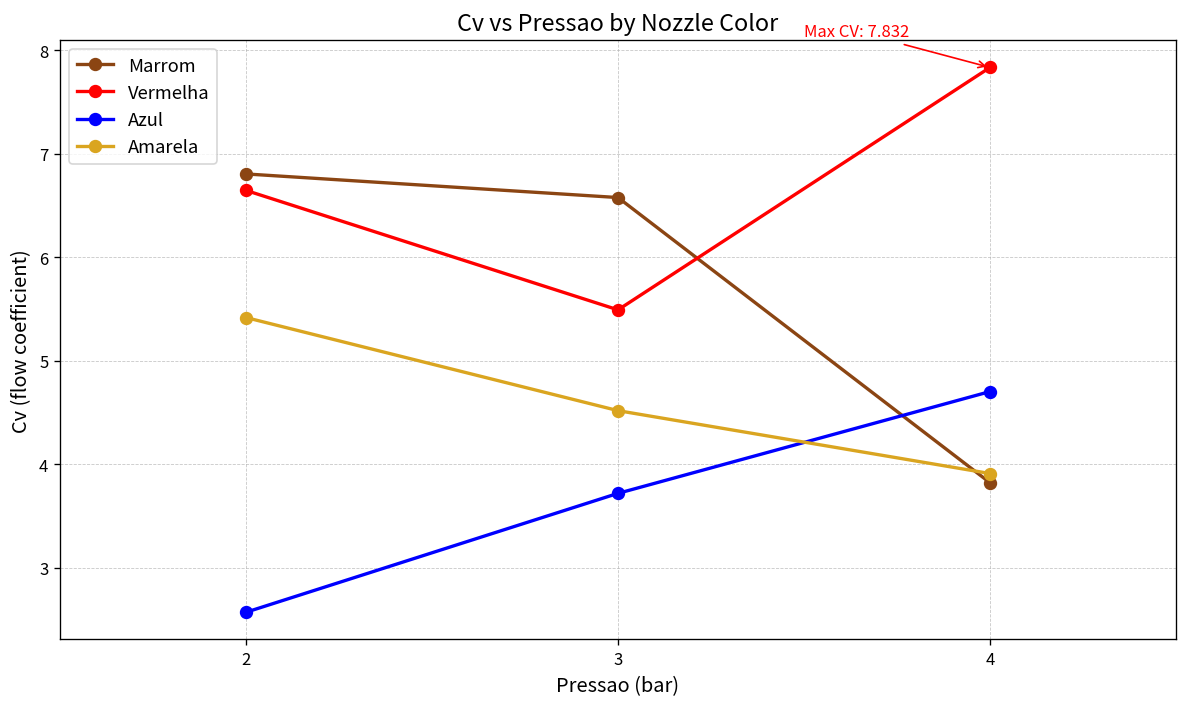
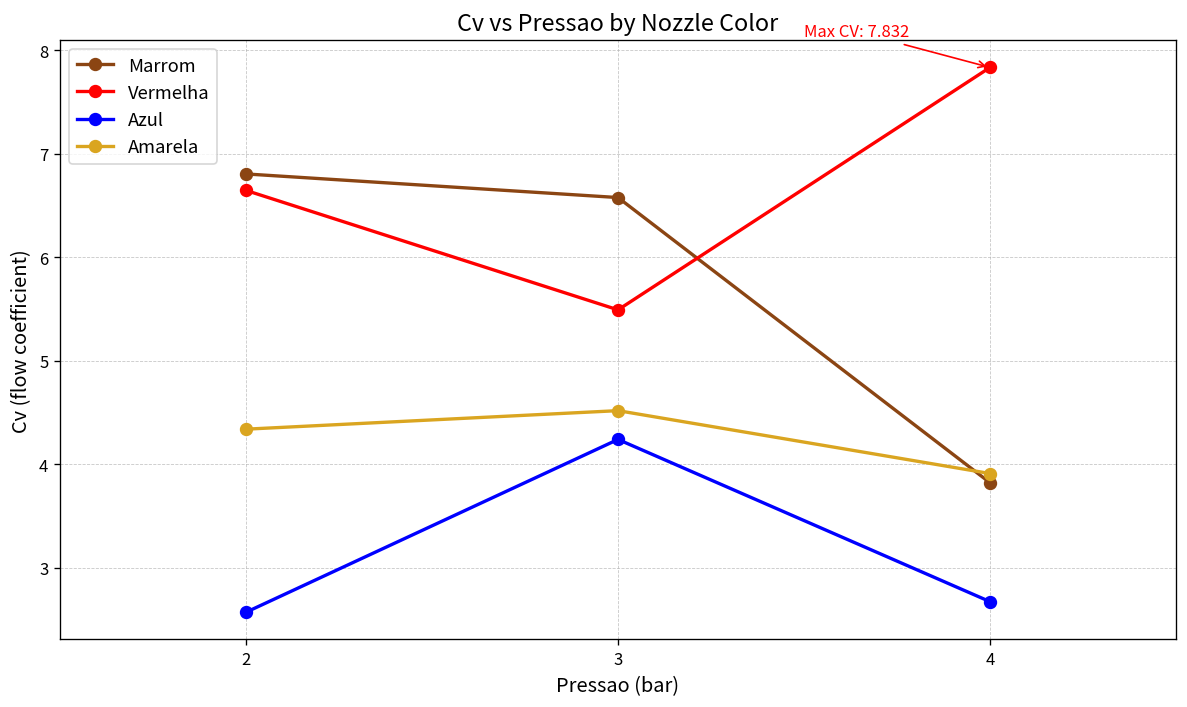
Amarela, 2: 5.4 -> 4.3
Azul, 3: 3.7 -> 4.2
Azul, 4: 4.7 -> 2.7
